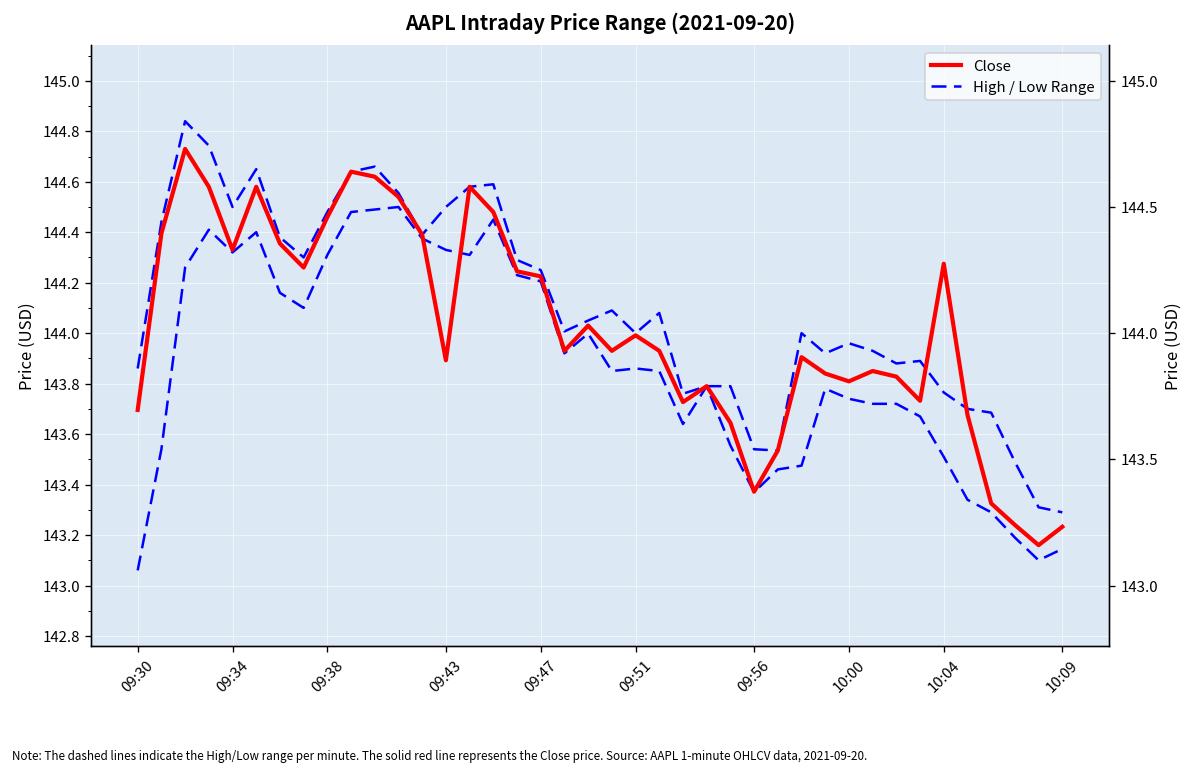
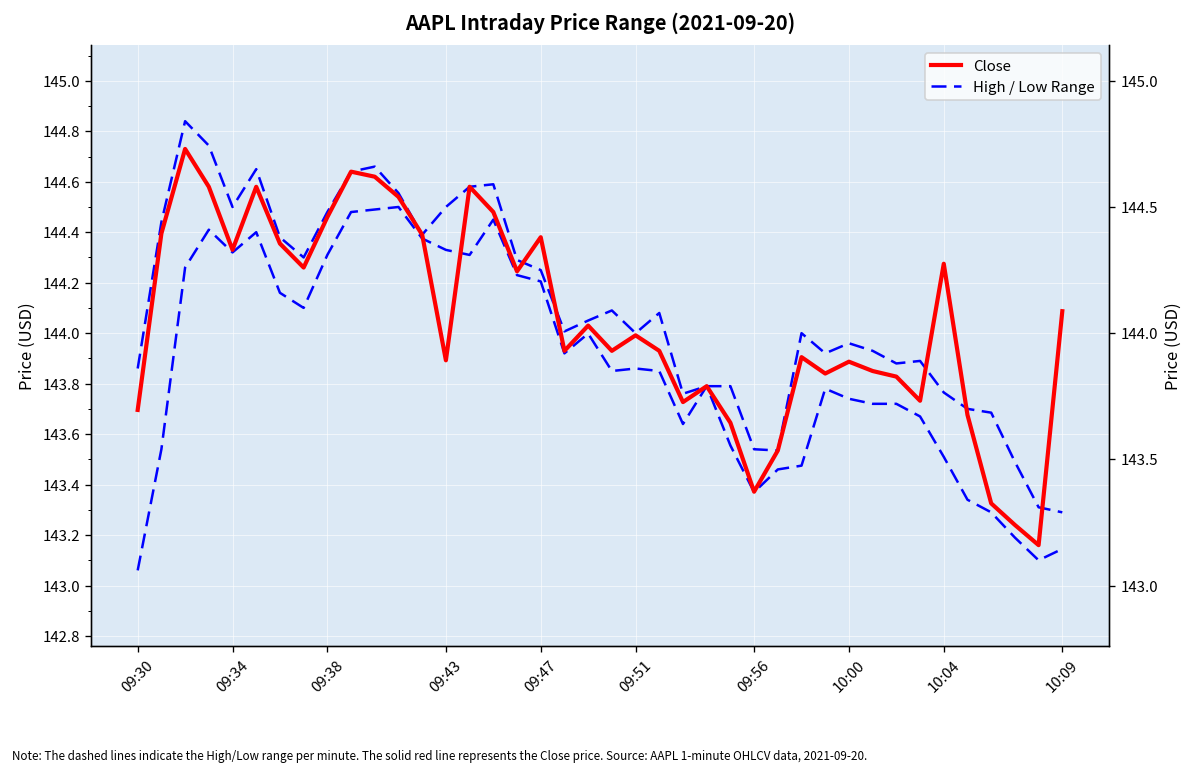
Close, 09:47: 144.23 -> 144.38
Close, 10:00: 143.81 -> 143.89
Close, 10:09: 143.23 -> 144.09
